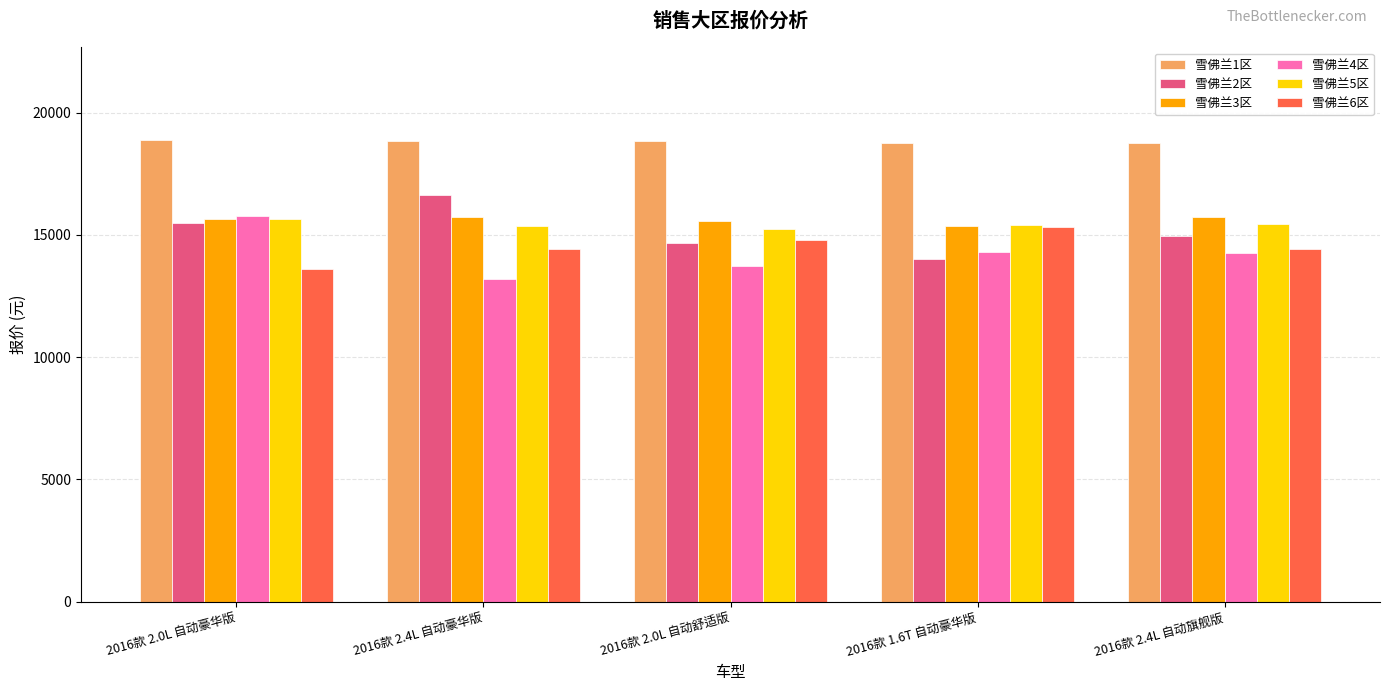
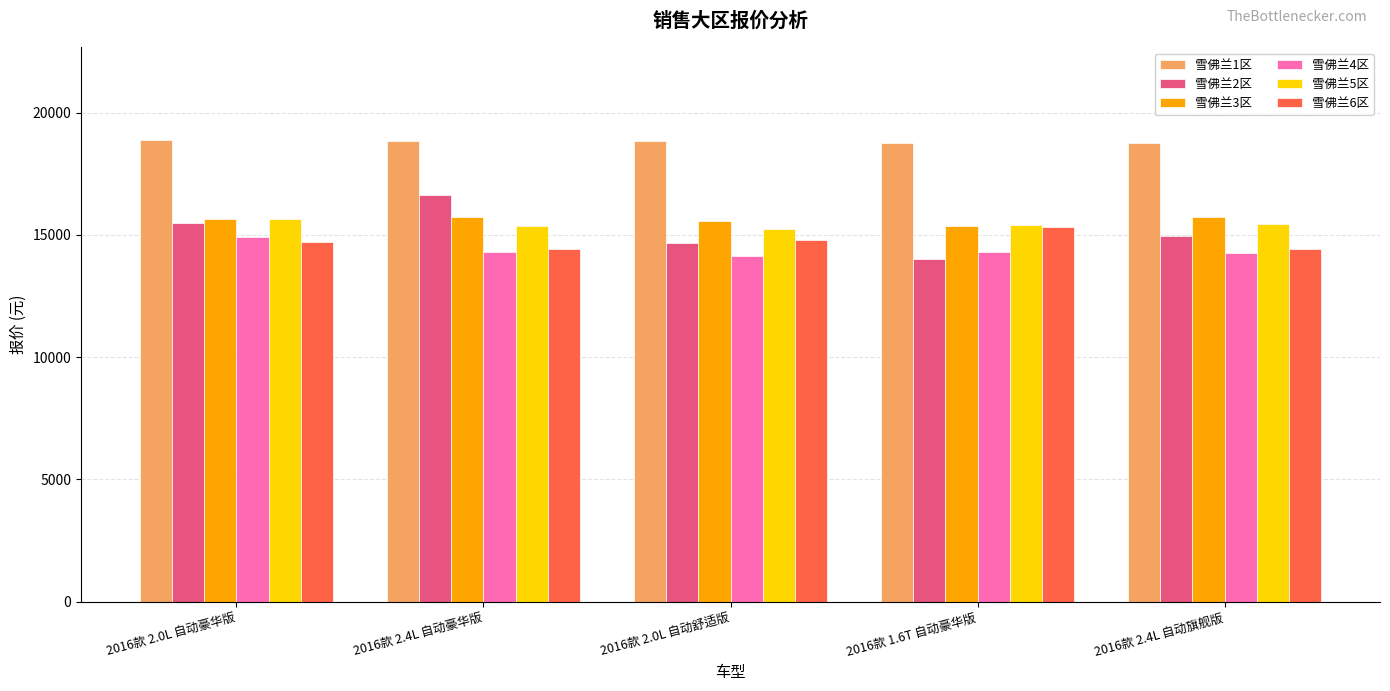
雪佛兰4区, 2016款 2.0L 自动豪华版: 15800 -> 14900
雪佛兰6区, 2016款 2.0L 自动豪华版: 13600 -> 14700
雪佛兰4区, 2016款 2.4L 自动豪华版: 13200 -> 14300
雪佛兰4区, 2016款 2.0L 自动舒适版: 13700 -> 14100
